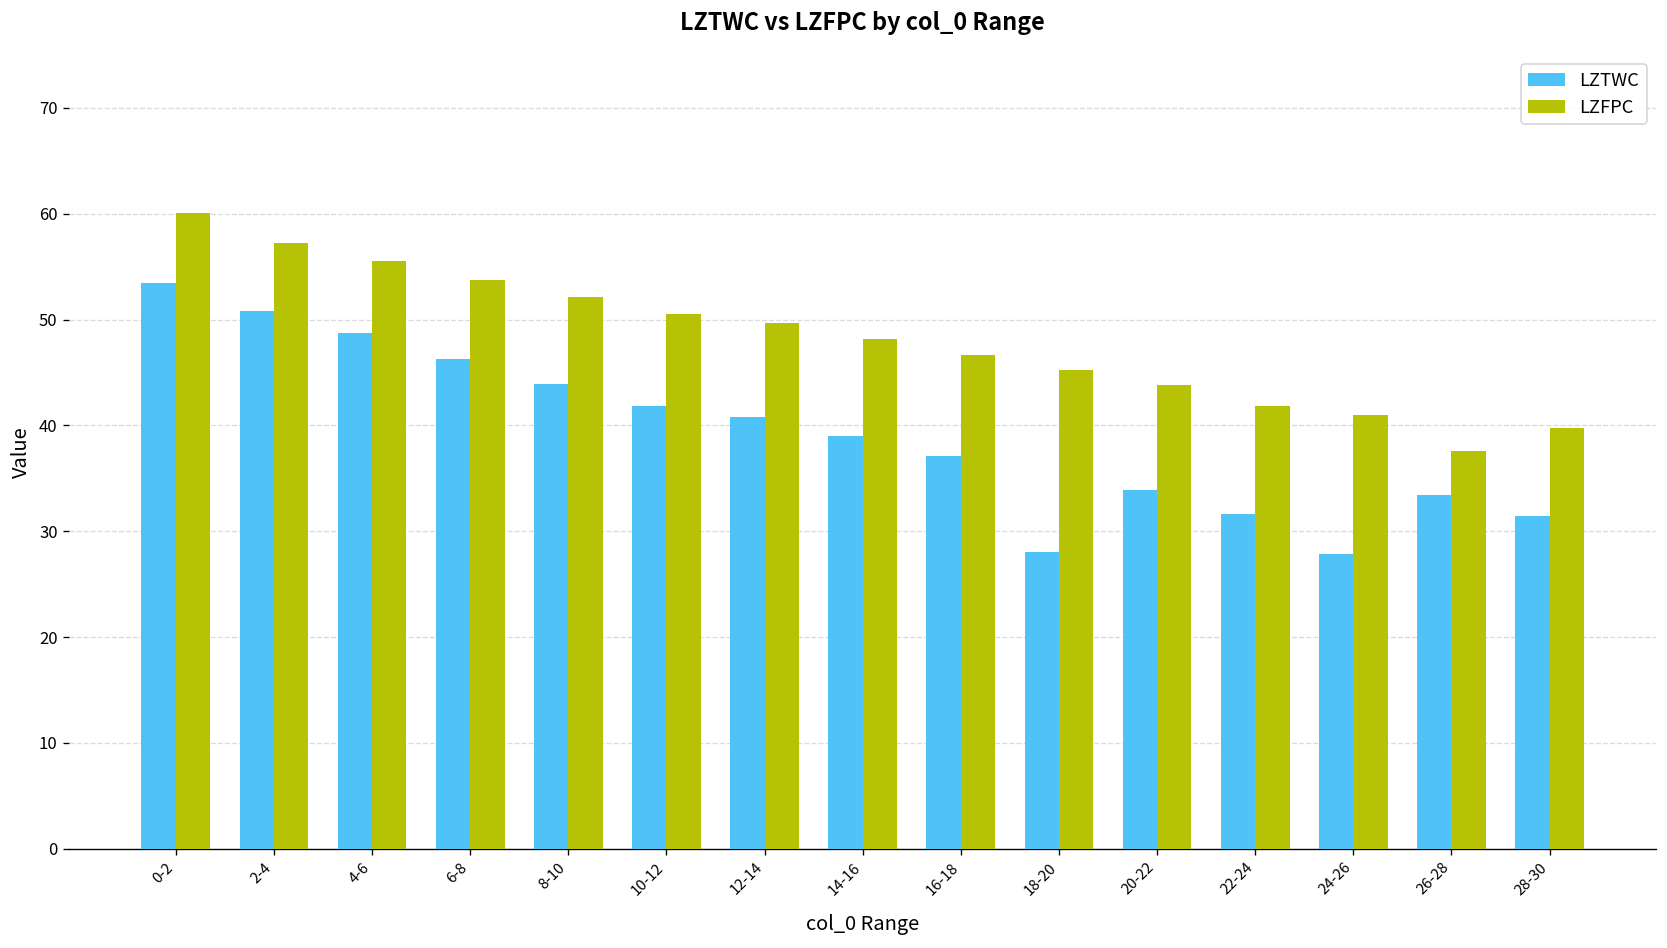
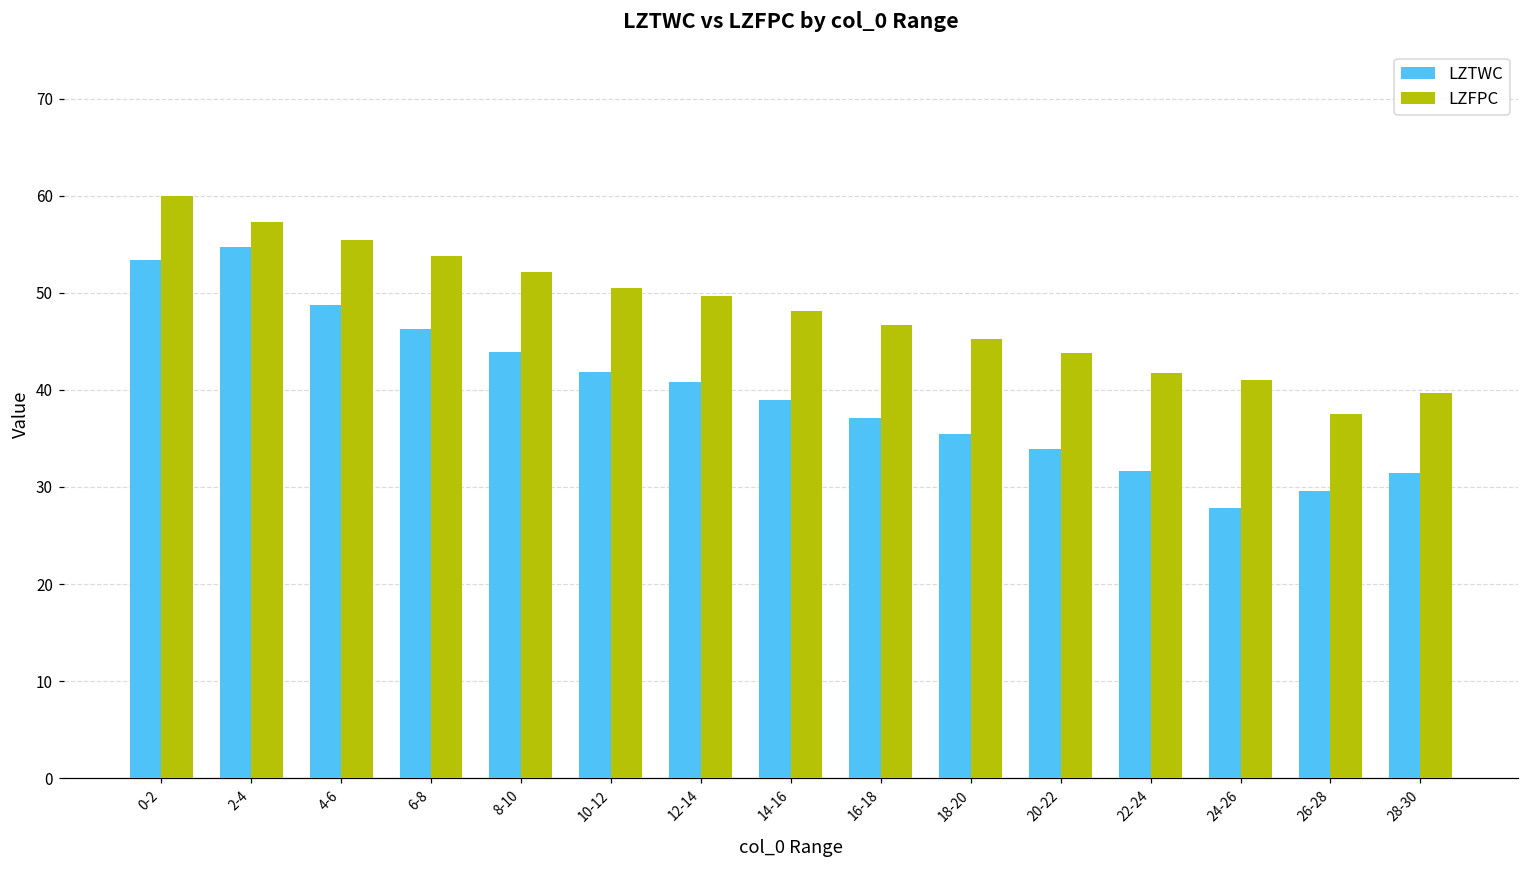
LZTWC, 2-4: 51 -> 55
LZTWC, 18-20: 28 -> 35
LZTWC, 26-28: 33 -> 30
